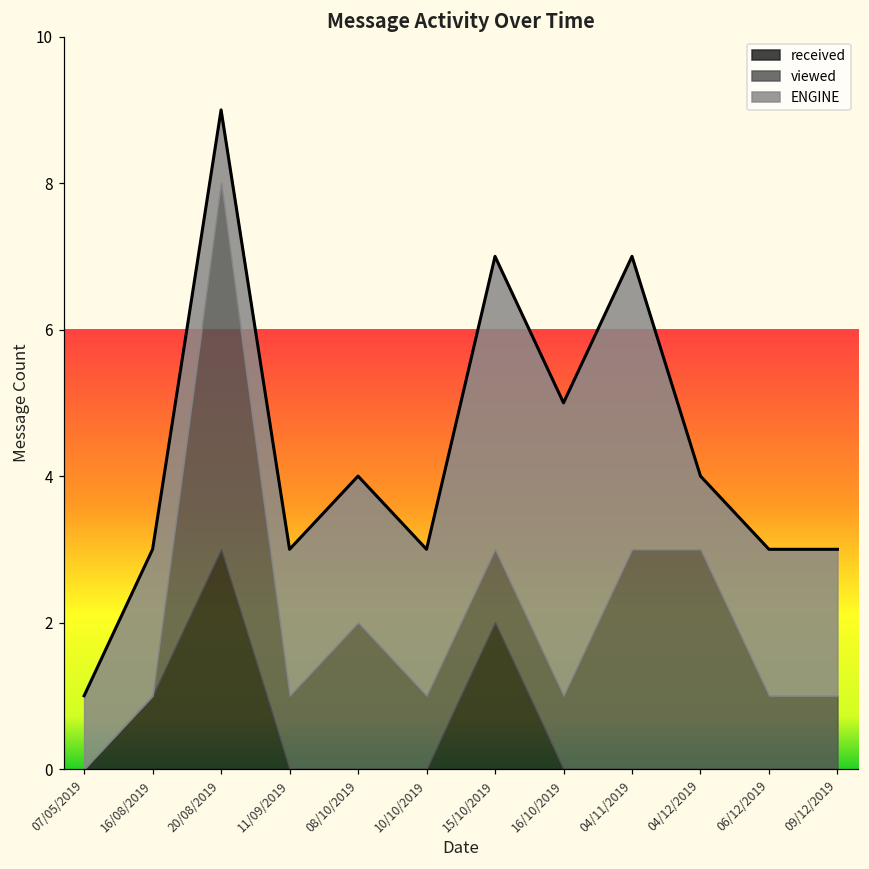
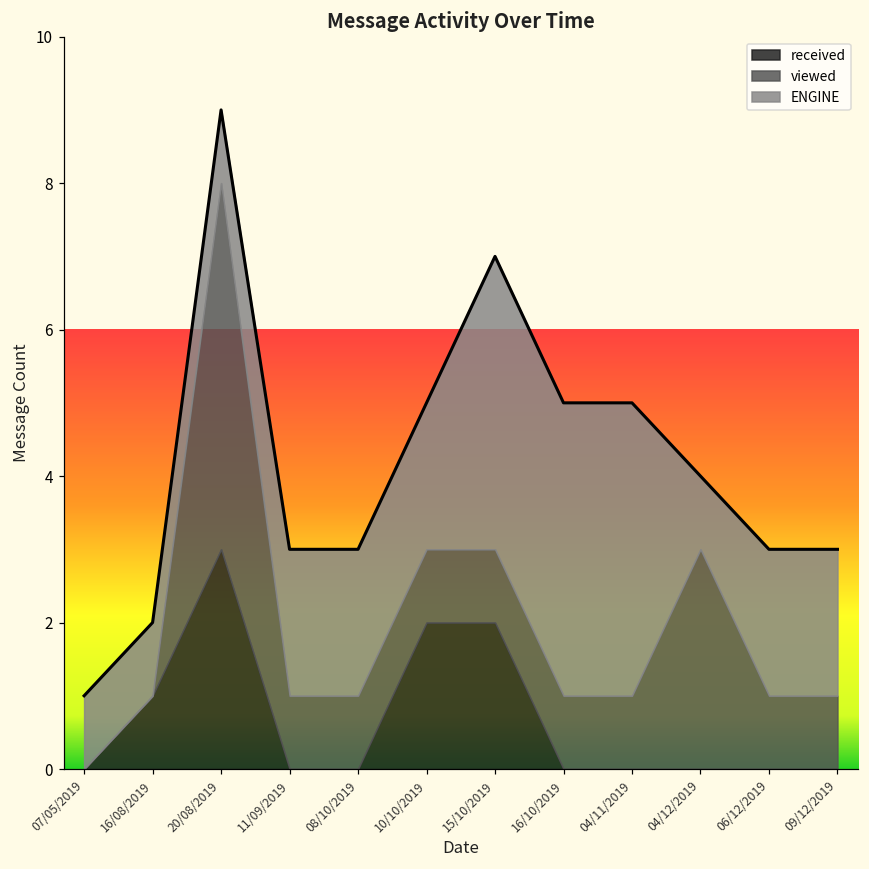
ENGINE, 16/08/2019: 2 -> 1
viewed, 08/10/2019: 2 -> 1
received, 10/10/2019: 0 -> 2
viewed, 04/11/2019: 3 -> 1
